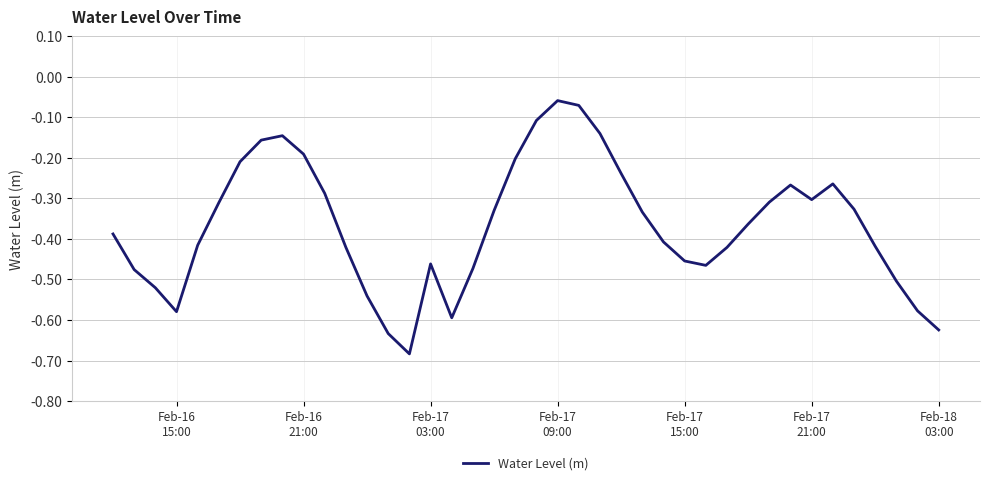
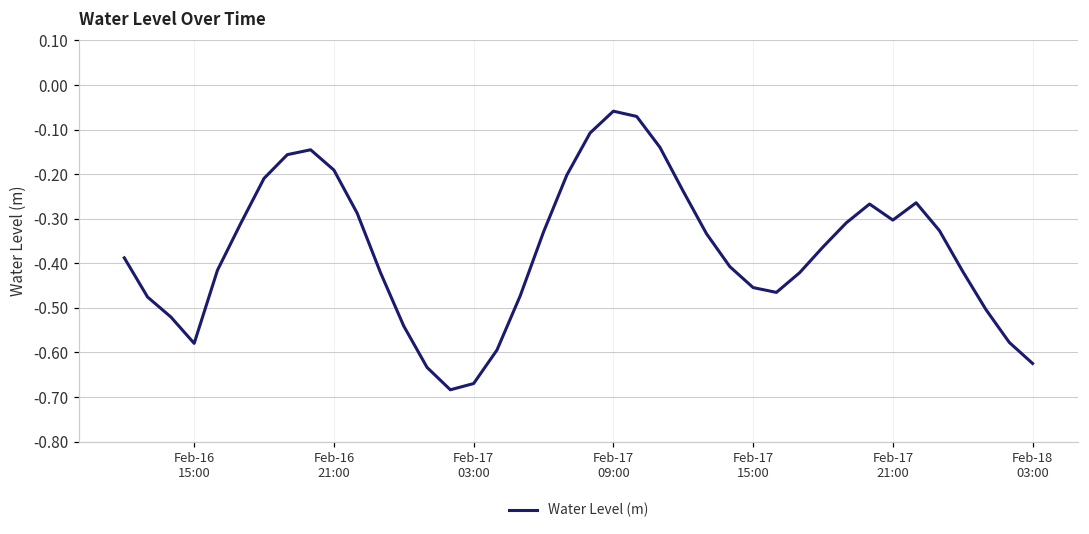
Feb-17 03:00: -0.46 -> -0.67
